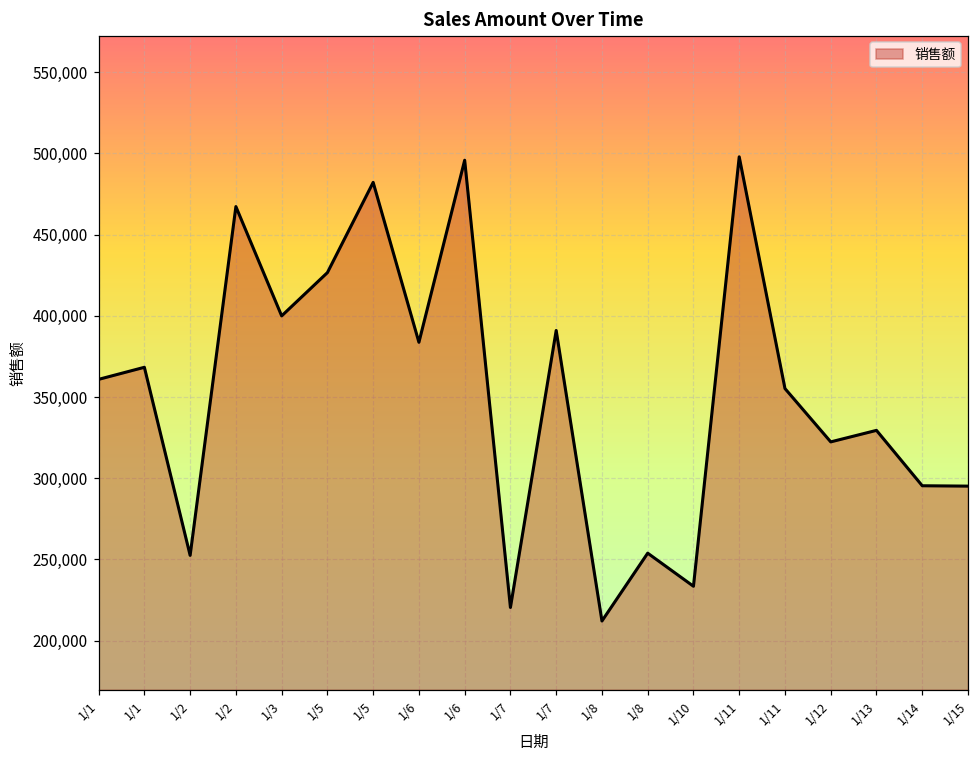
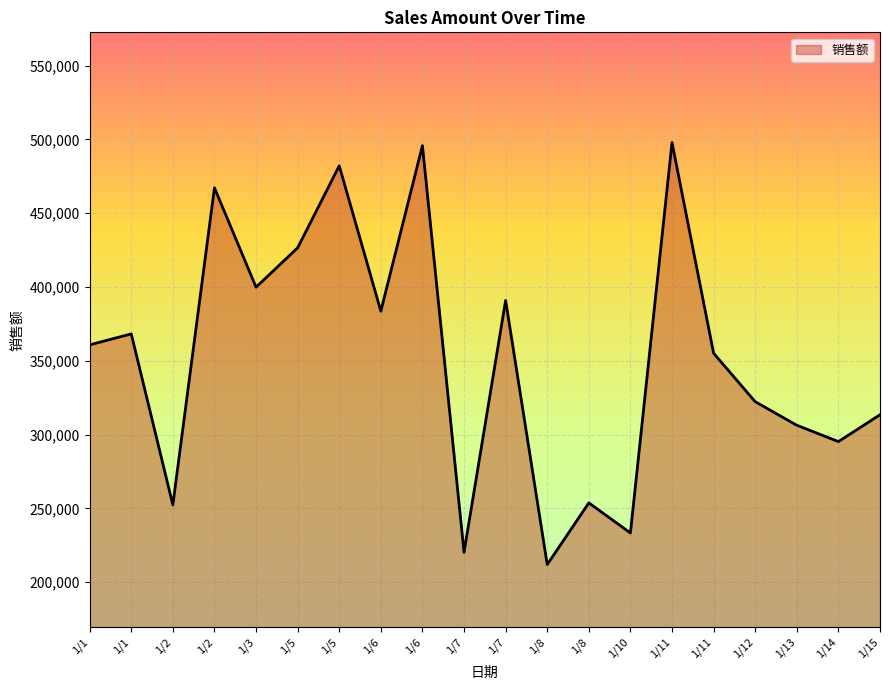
1/13: 329,000 -> 306,000
1/15: 295,000 -> 313,000
